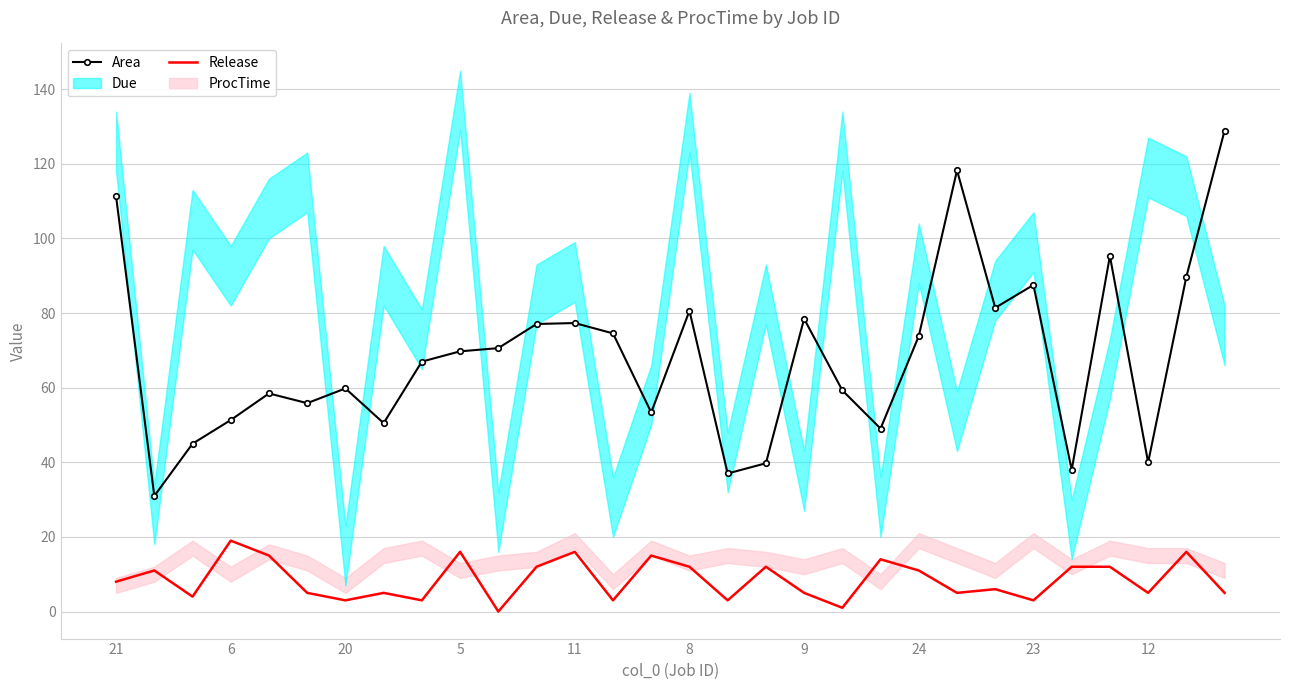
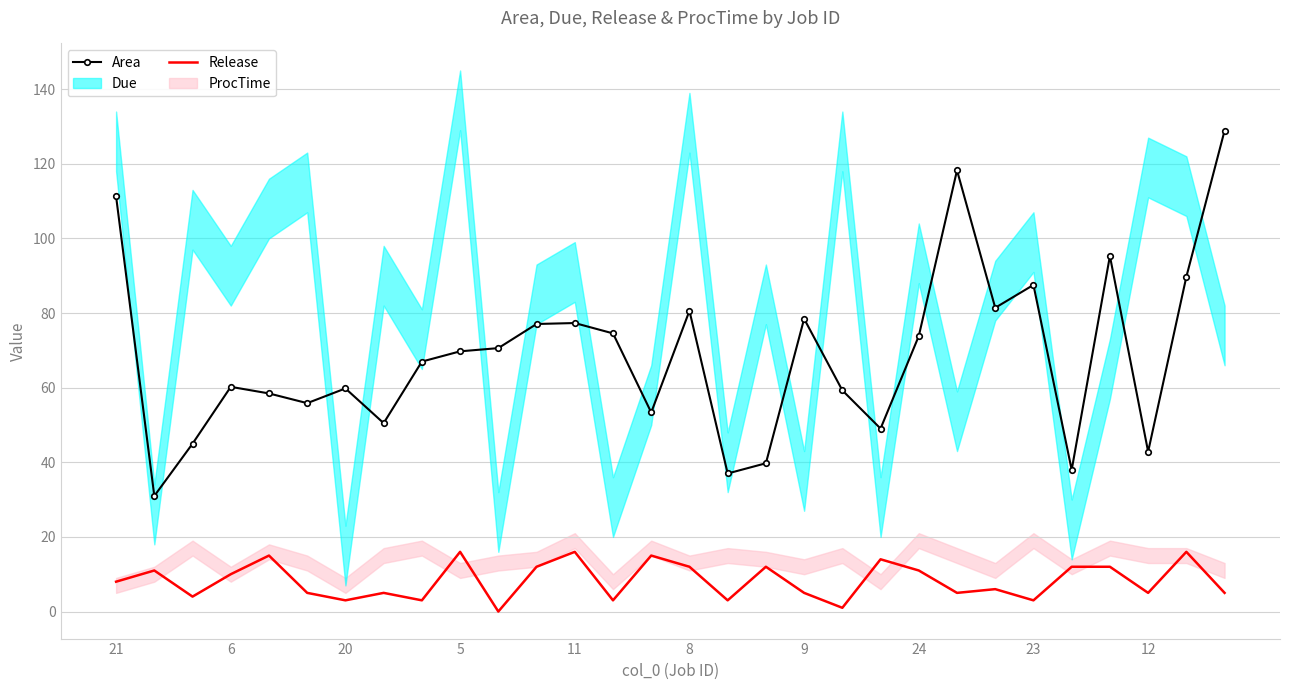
Area, 6: 51 -> 60
Release, 6: 19 -> 10
Area, 12: 40 -> 43
